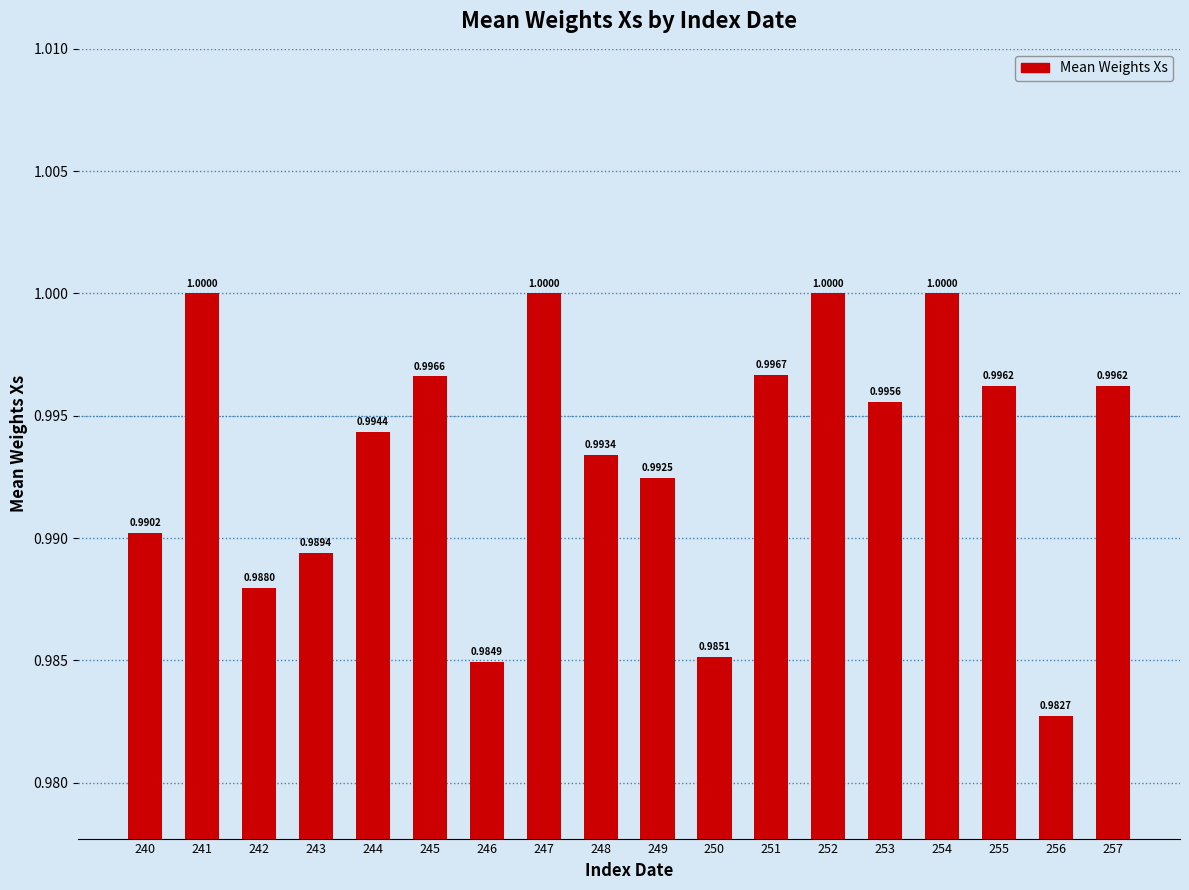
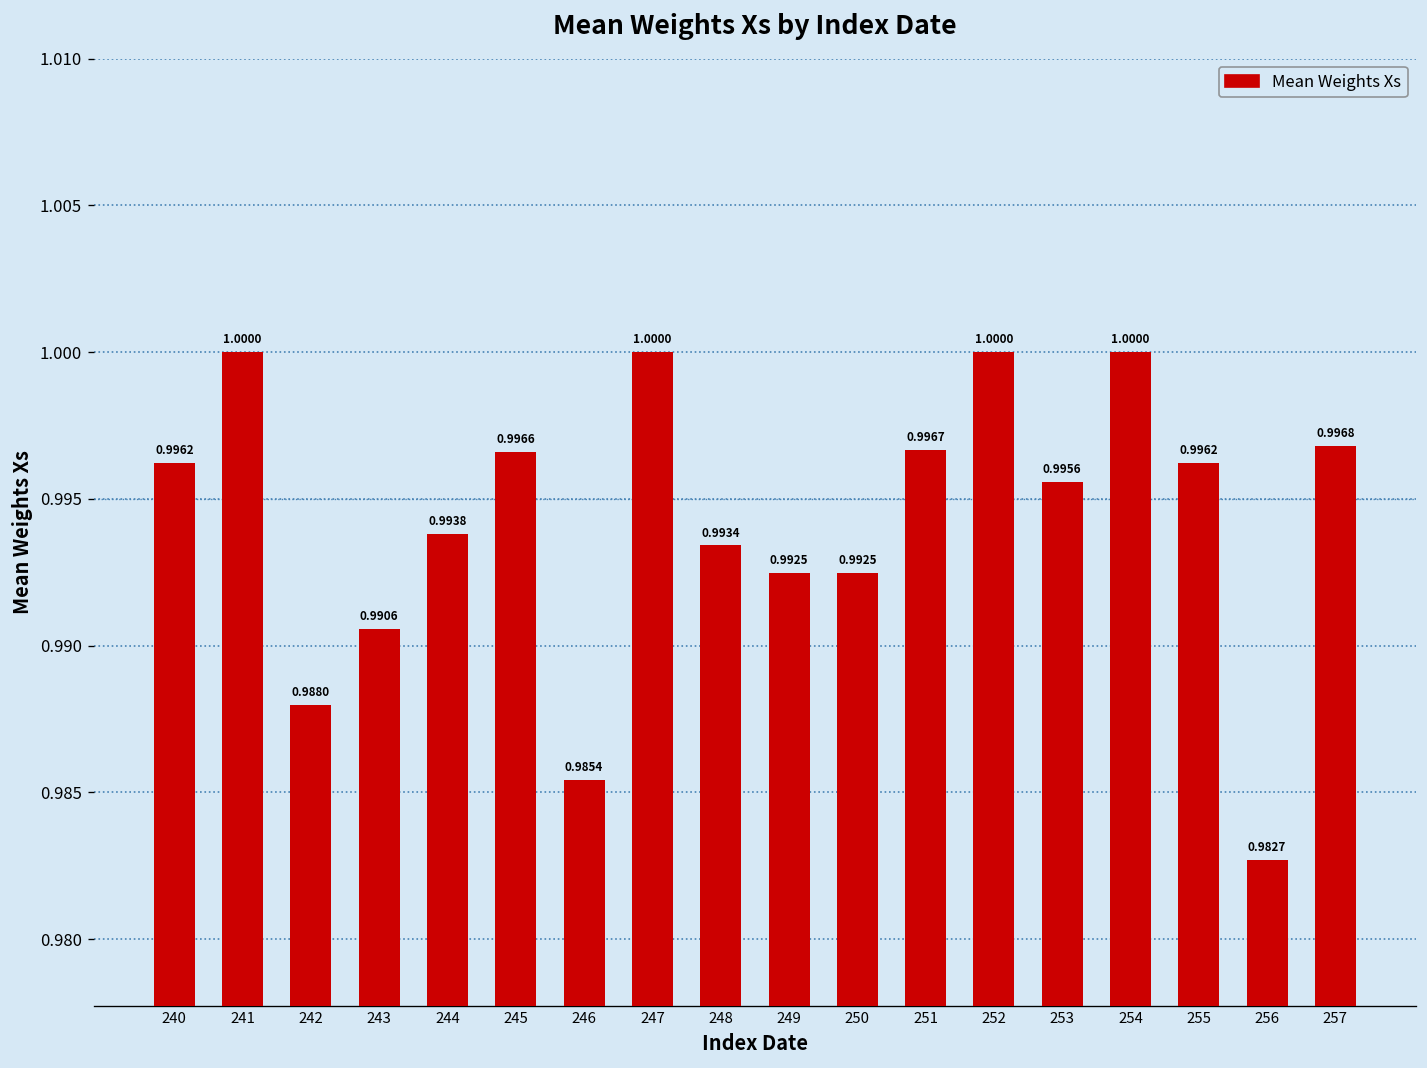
240: 0.9902 -> 0.9962
243: 0.9894 -> 0.9906
244: 0.9944 -> 0.9938
246: 0.9849 -> 0.9854
250: 0.9851 -> 0.9925
257: 0.9962 -> 0.9968
